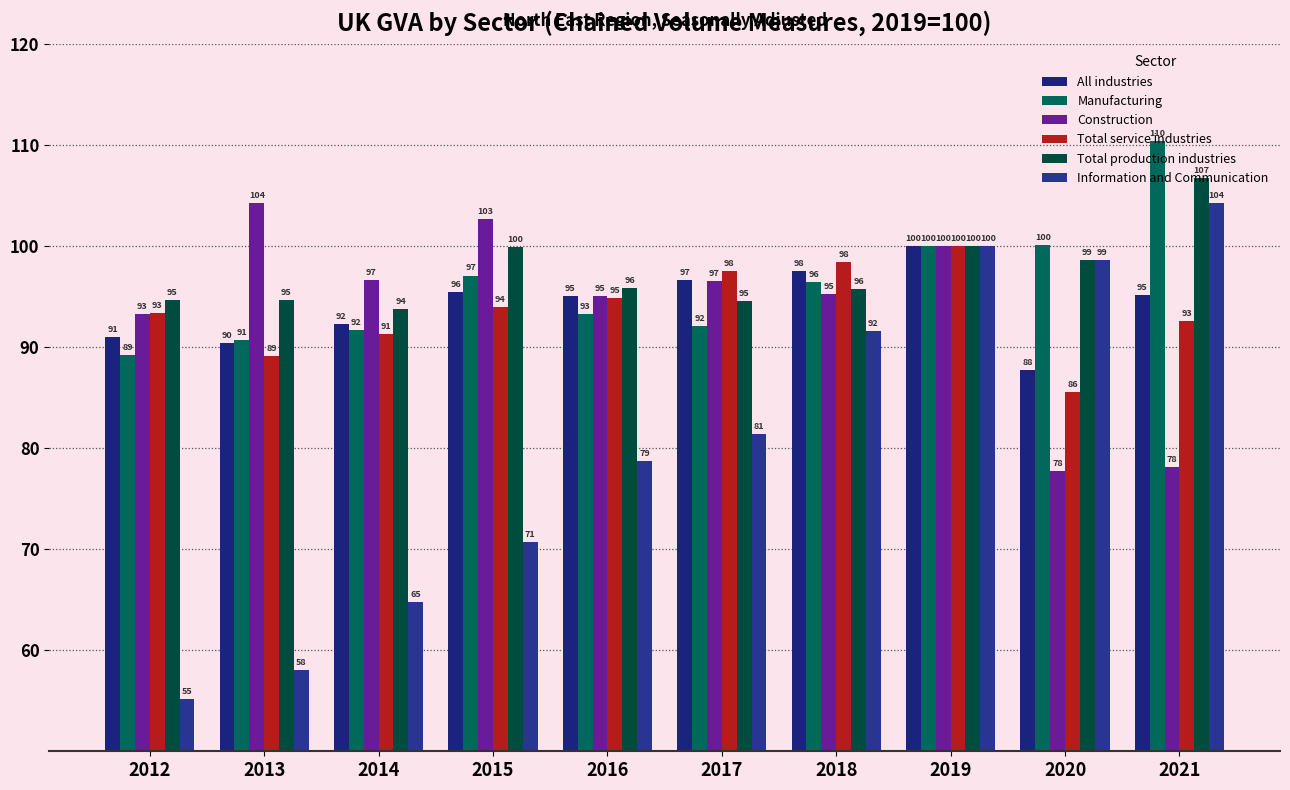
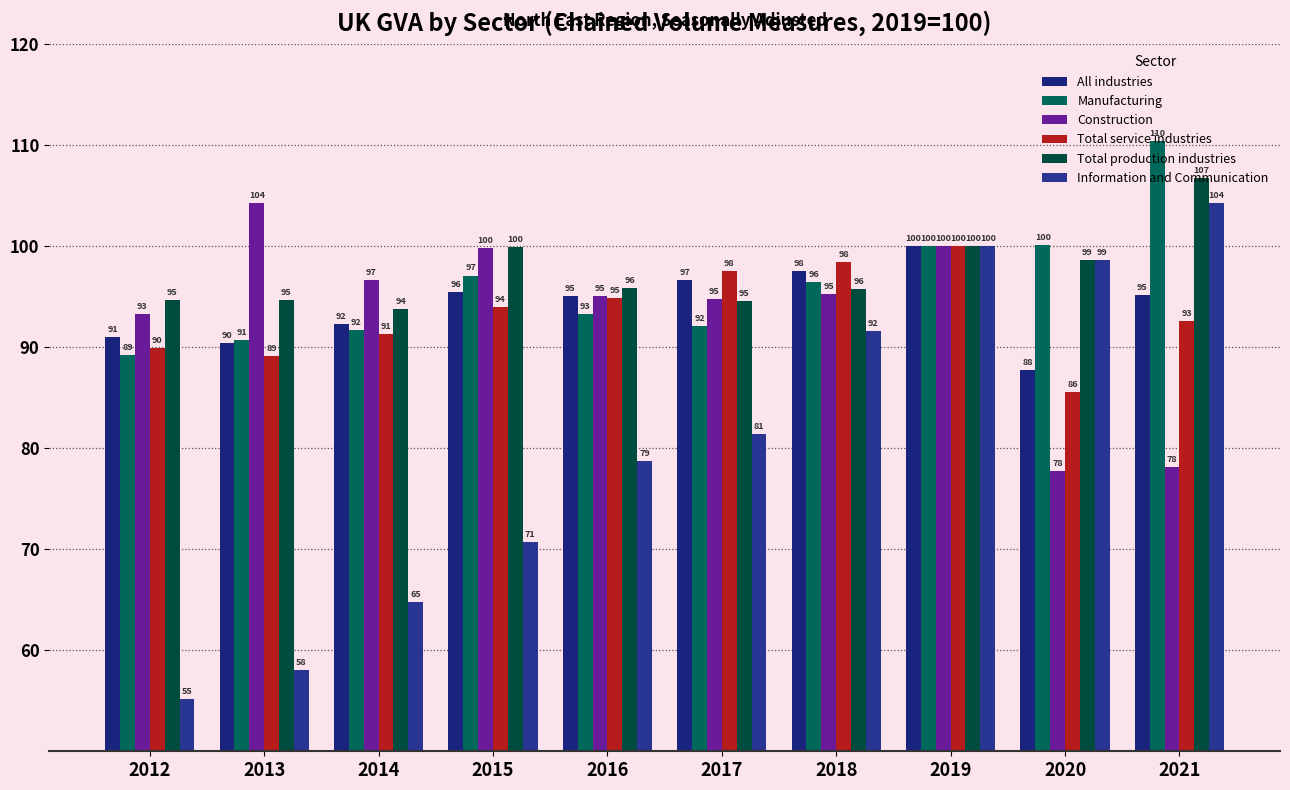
Total service industries, 2012: 93 -> 90
Construction, 2015: 103 -> 100
Construction, 2017: 97 -> 95
